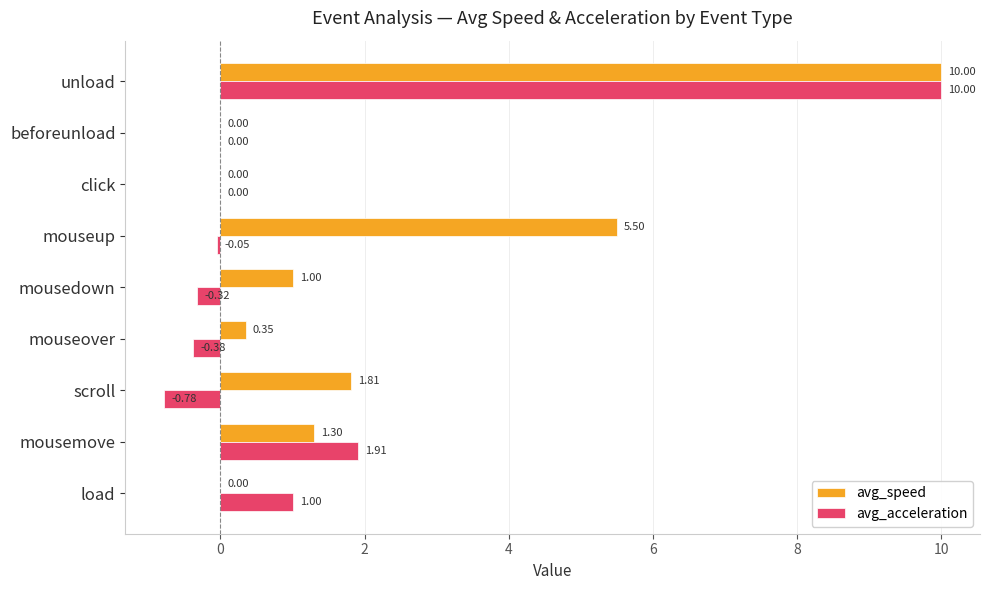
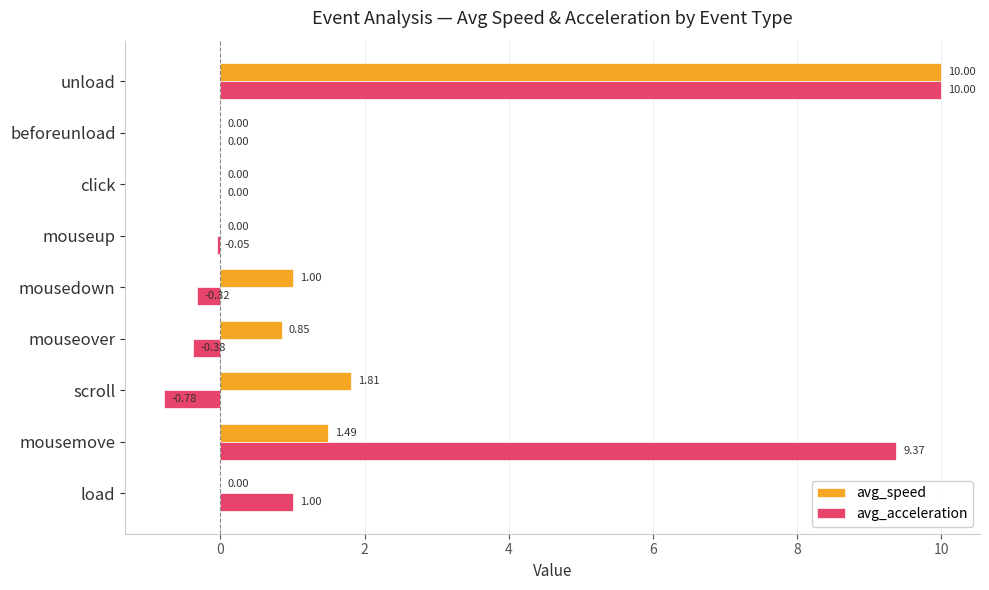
avg_speed, mouseup: 5.50 -> 0.00
avg_speed, mouseover: 0.35 -> 0.85
avg_speed, mousemove: 1.30 -> 1.49
avg_acceleration, mousemove: 1.91 -> 9.37
